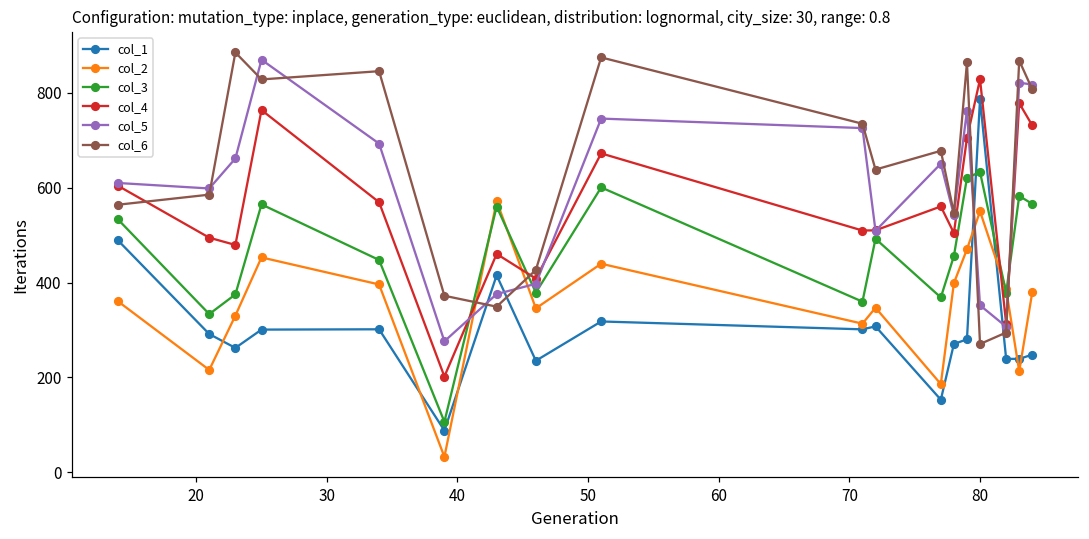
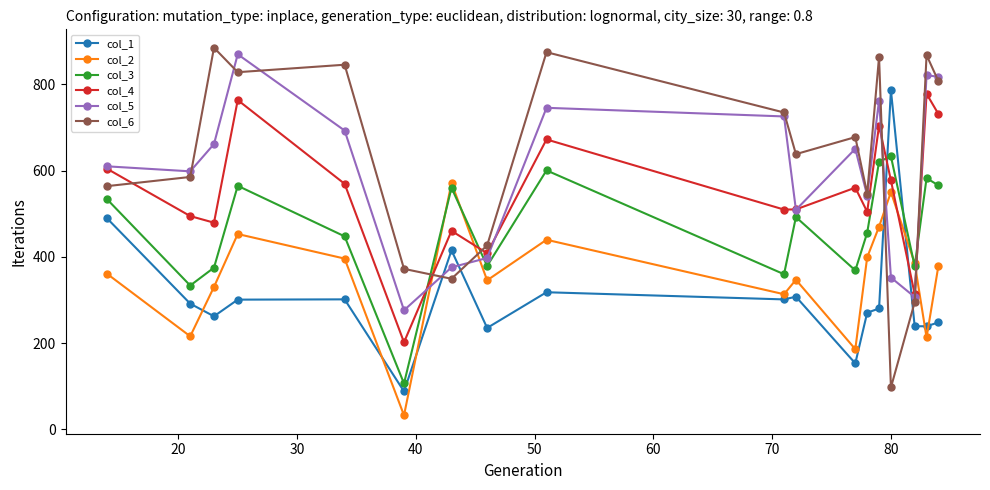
col_4, 80: 830 -> 580
col_6, 80: 270 -> 100
